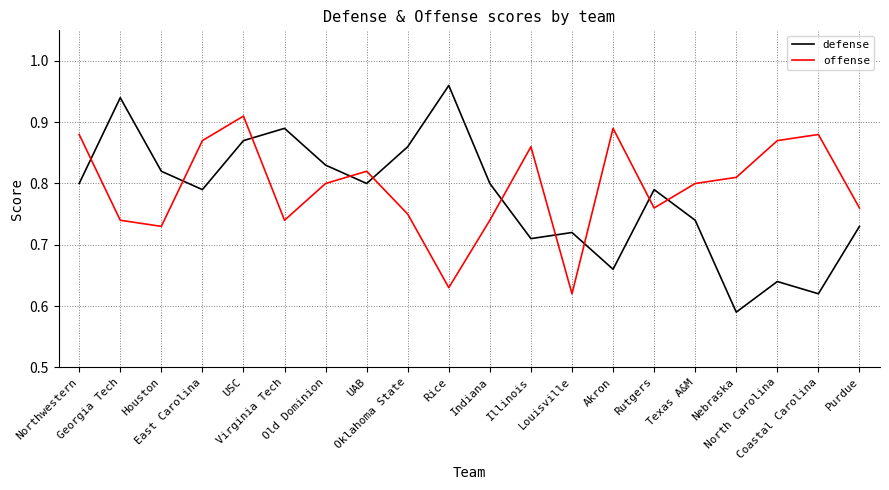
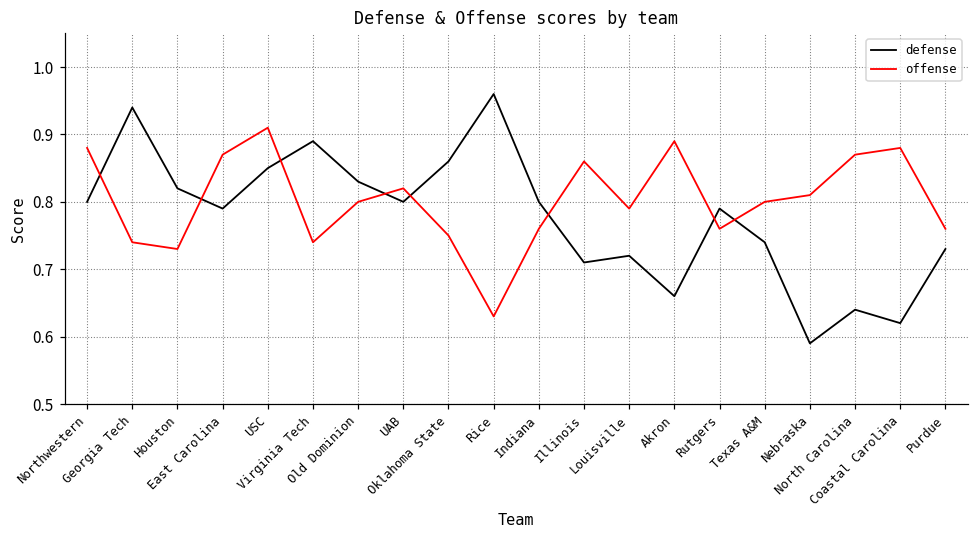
defense, USC: 0.87 -> 0.85
offense, Indiana: 0.74 -> 0.76
offense, Louisville: 0.62 -> 0.79
